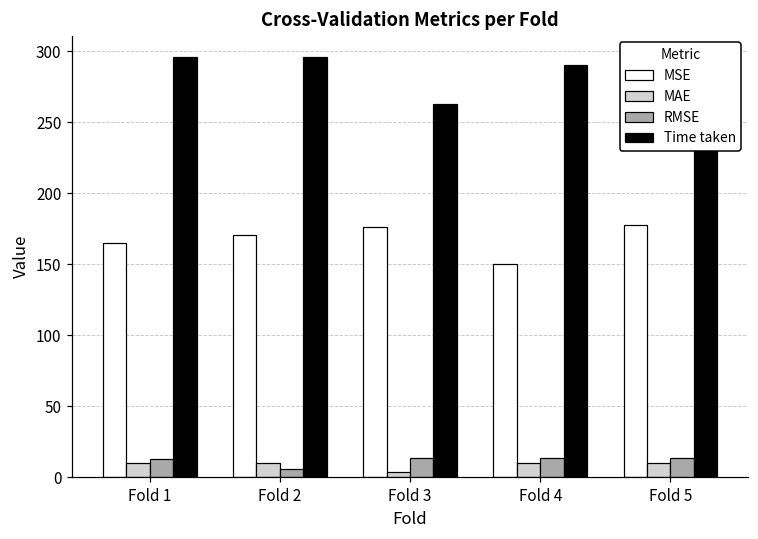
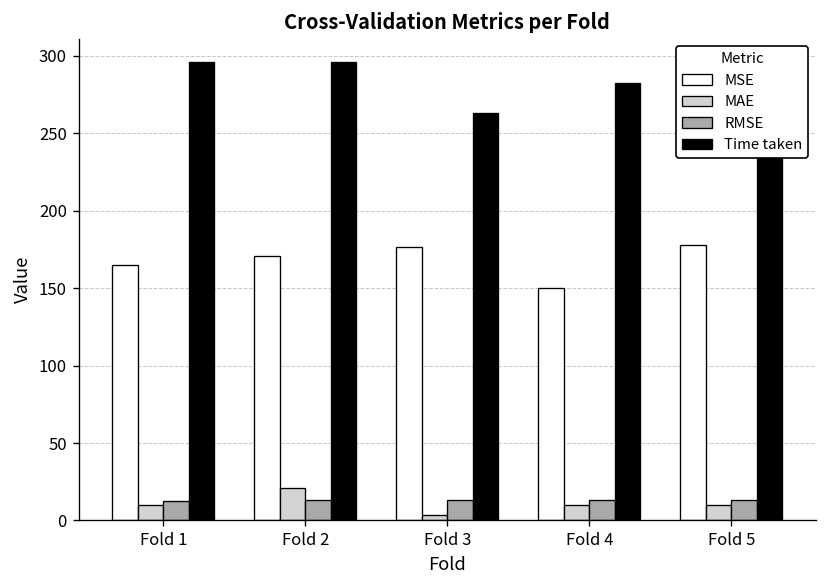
MAE, Fold 2: 10 -> 21
RMSE, Fold 2: 6 -> 13
Time taken, Fold 4: 290 -> 282
